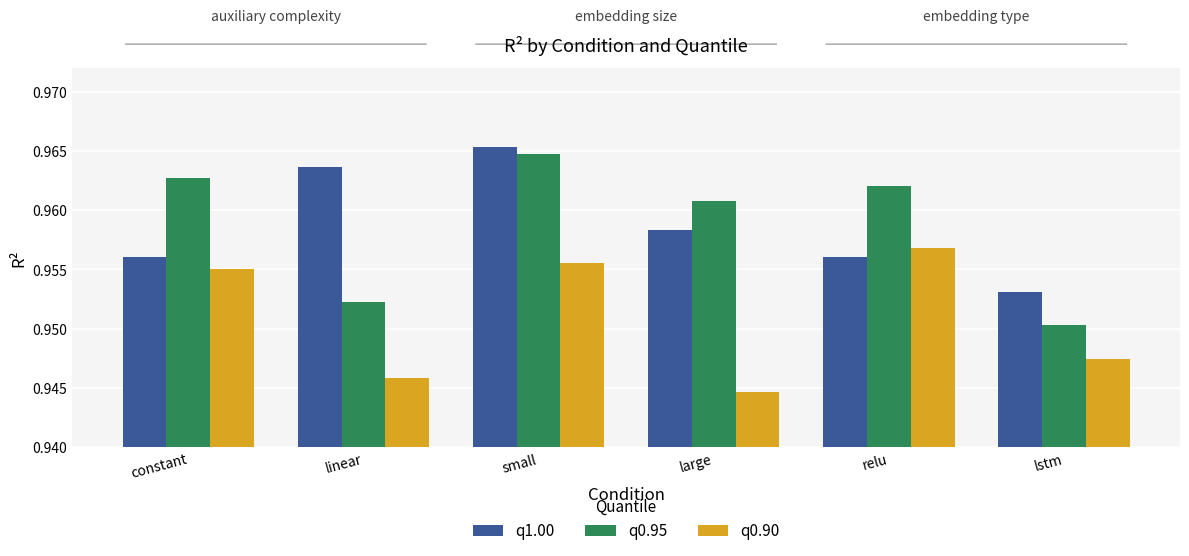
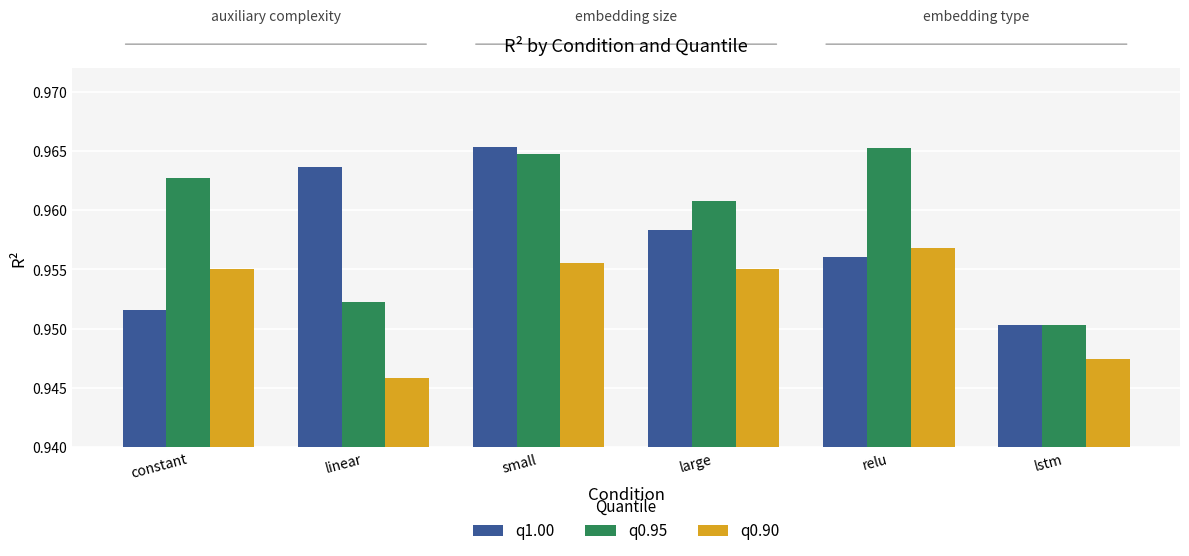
q1.00, constant: 0.9560 -> 0.9515
q0.90, large: 0.9447 -> 0.9550
q0.95, relu: 0.9620 -> 0.9652
q1.00, lstm: 0.9531 -> 0.9503
